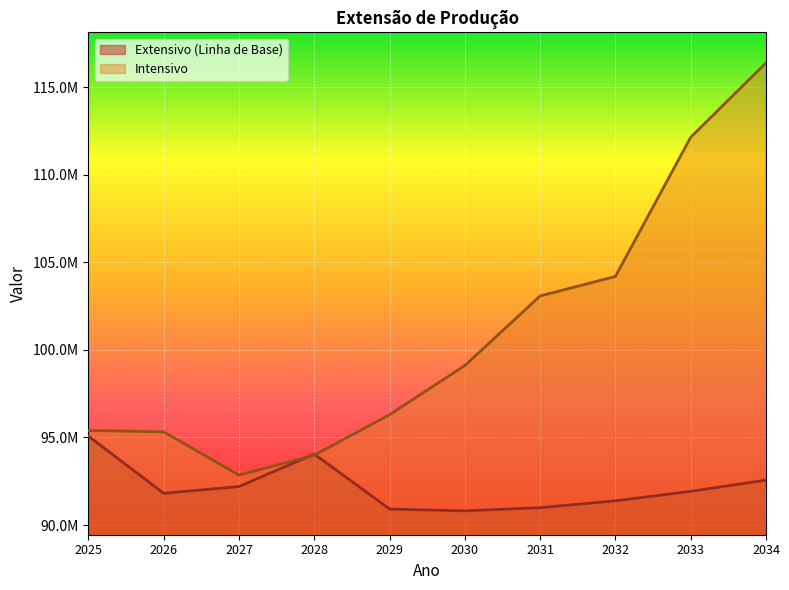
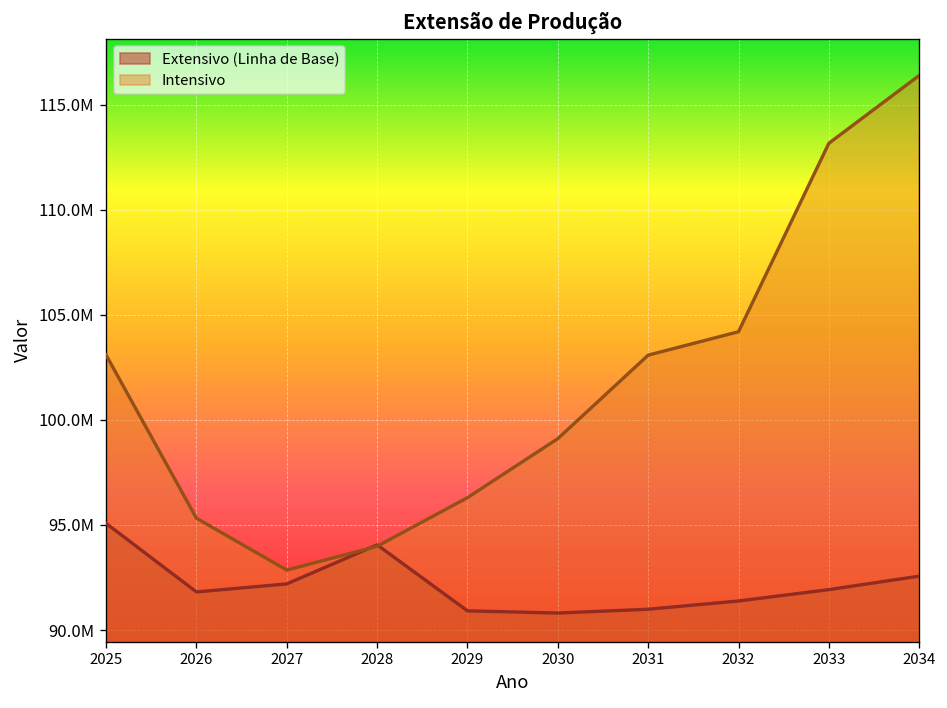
Intensivo, 2025: 95400000 -> 103100000
Intensivo, 2033: 112100000 -> 113200000
